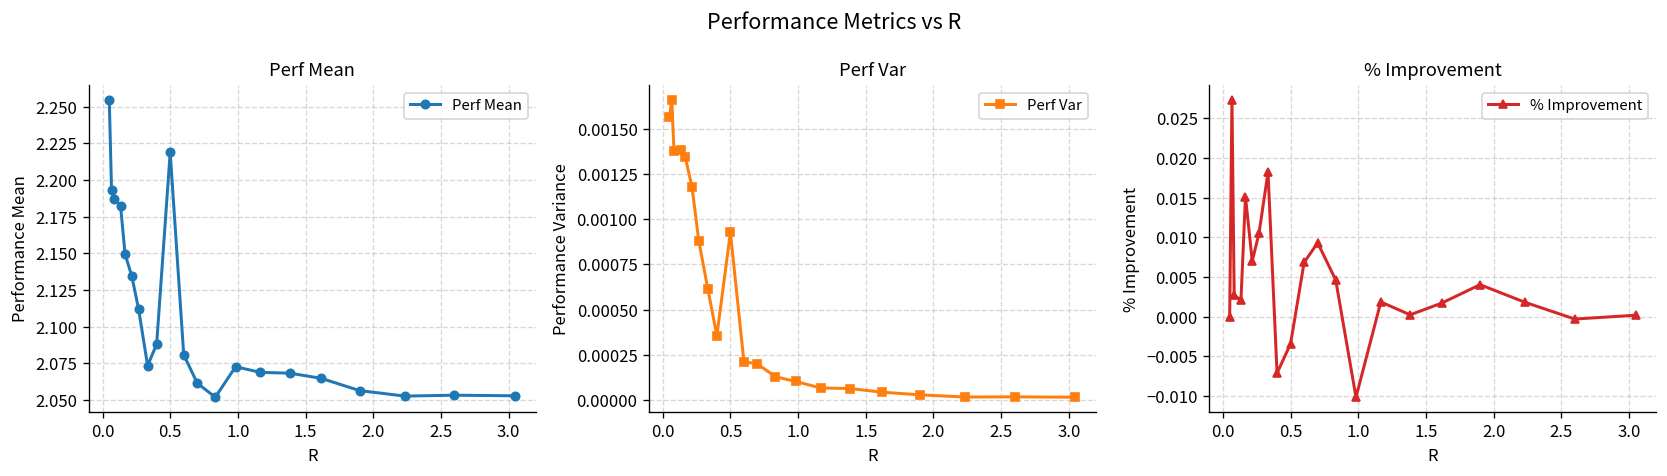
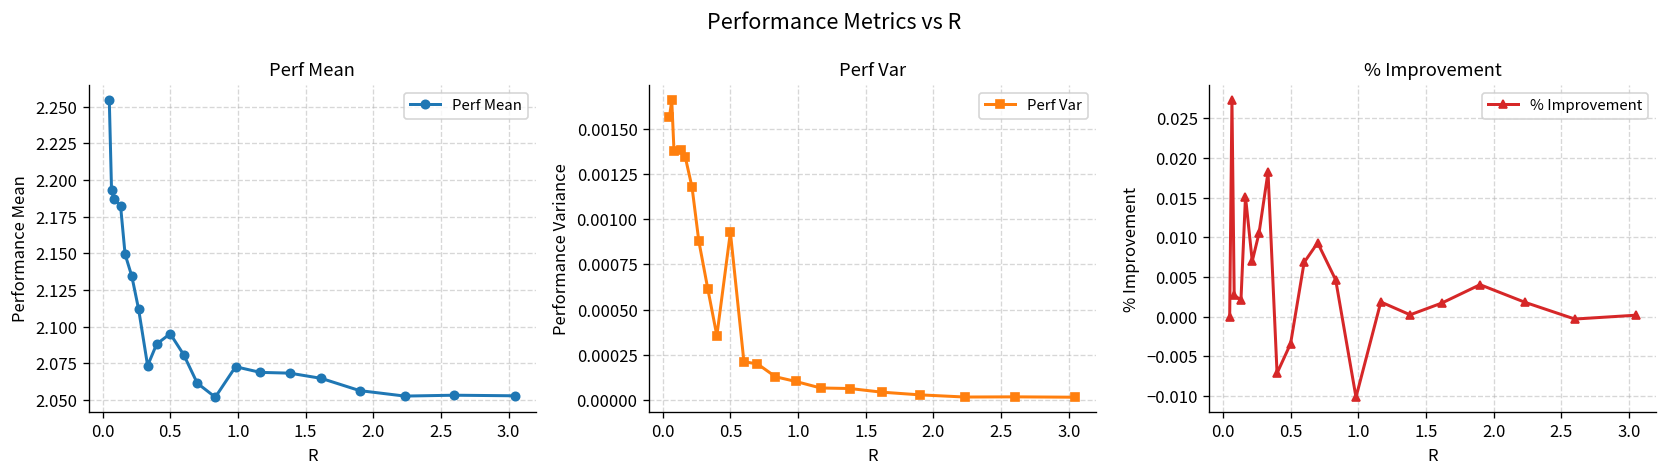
Perf Mean, 0.5: 2.219 -> 2.095
